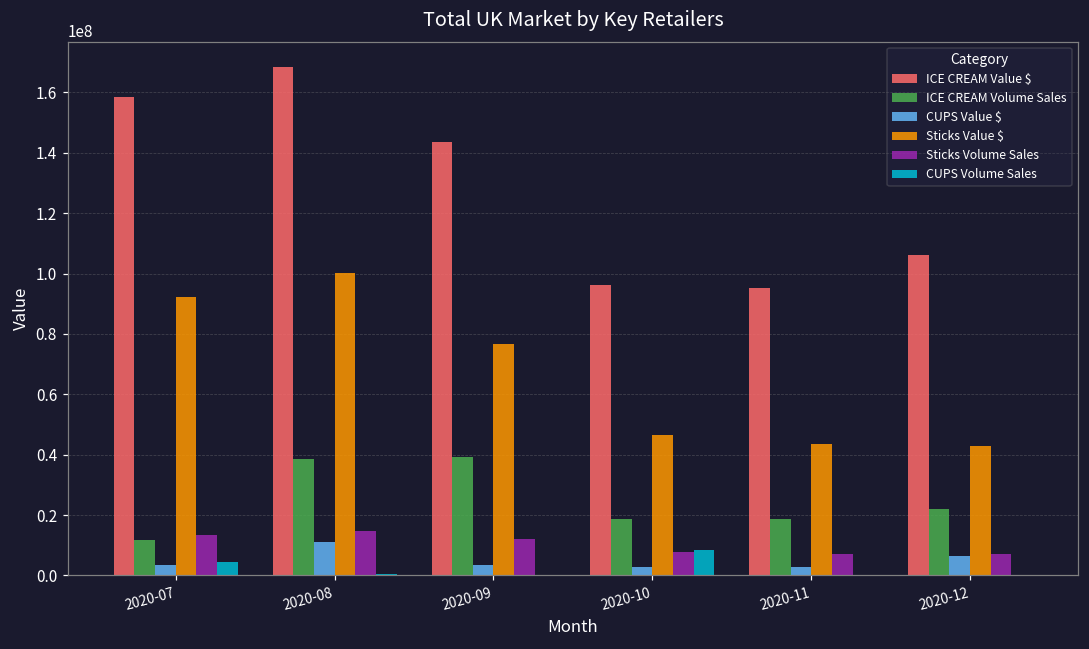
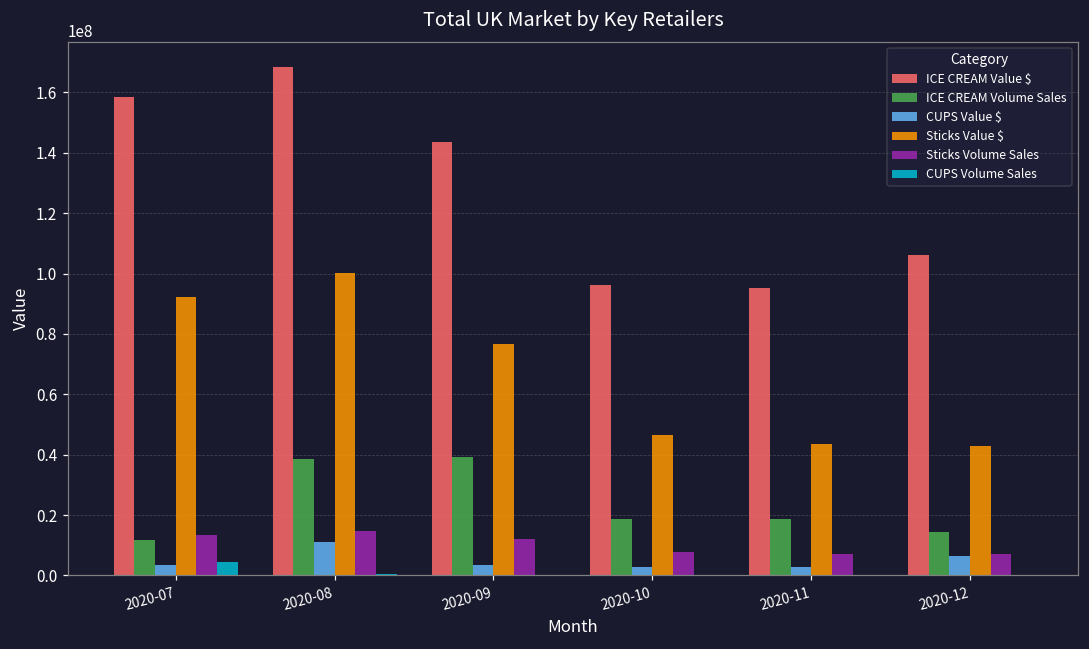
CUPS Volume Sales, 2020-10: 9000000 -> 0
ICE CREAM Volume Sales, 2020-12: 22000000 -> 14000000
